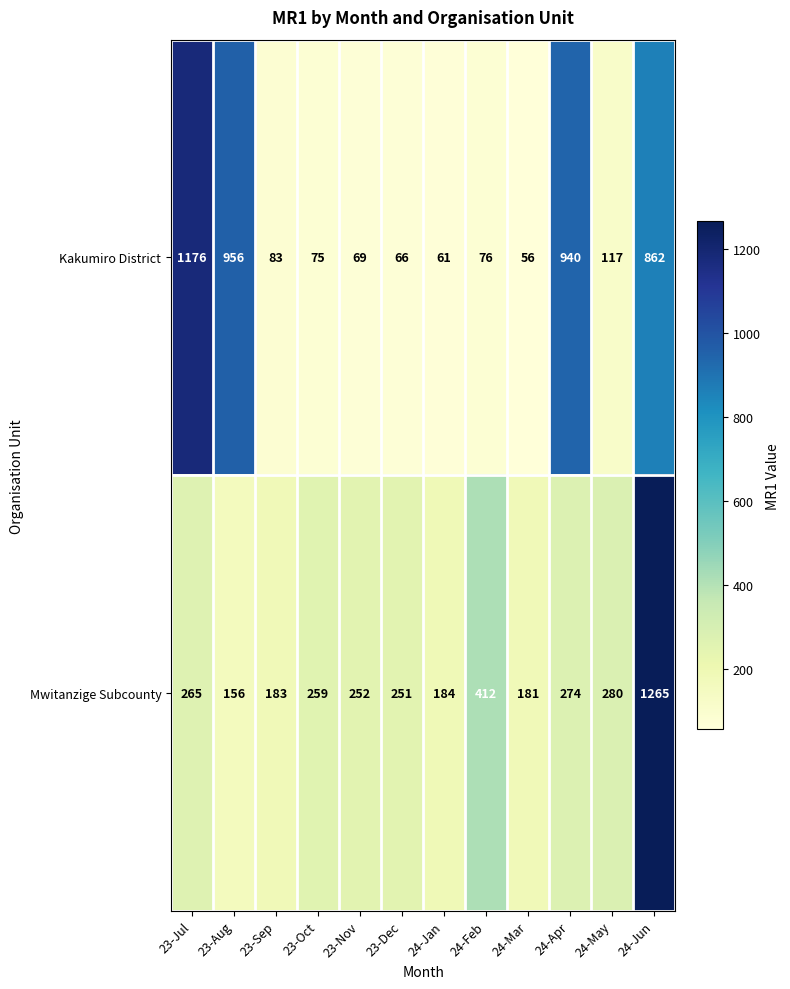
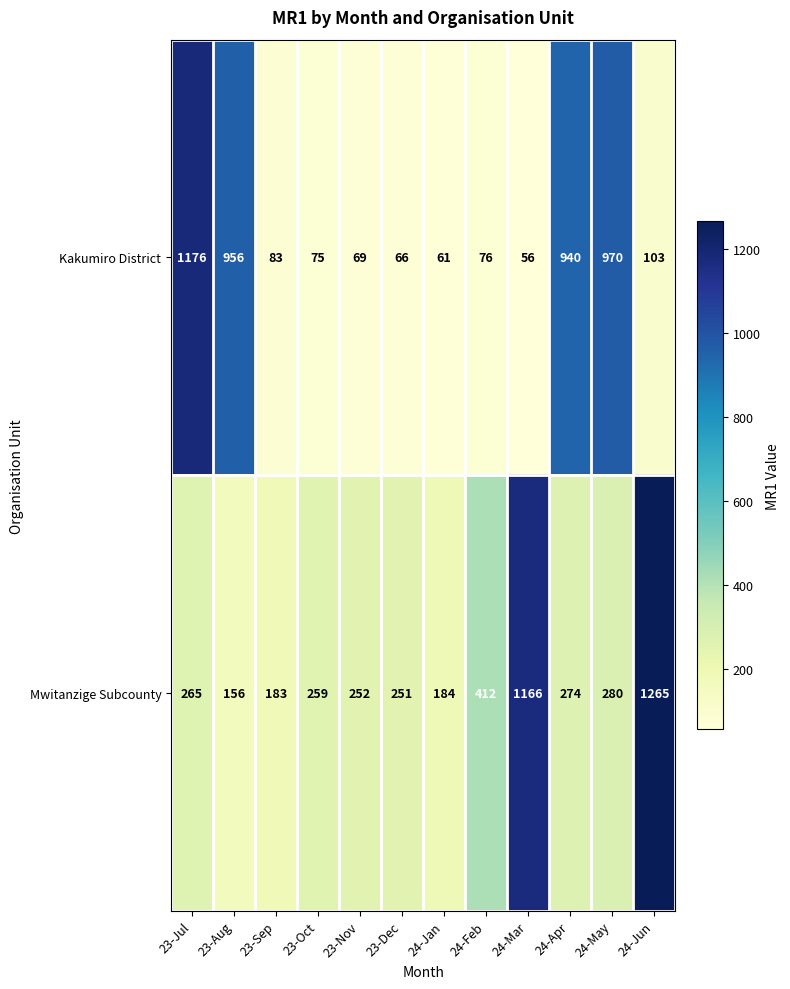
Kakumiro District, 24-May: 117 -> 970
Kakumiro District, 24-Jun: 862 -> 103
Mwitanzige Subcounty, 24-Mar: 181 -> 1166
